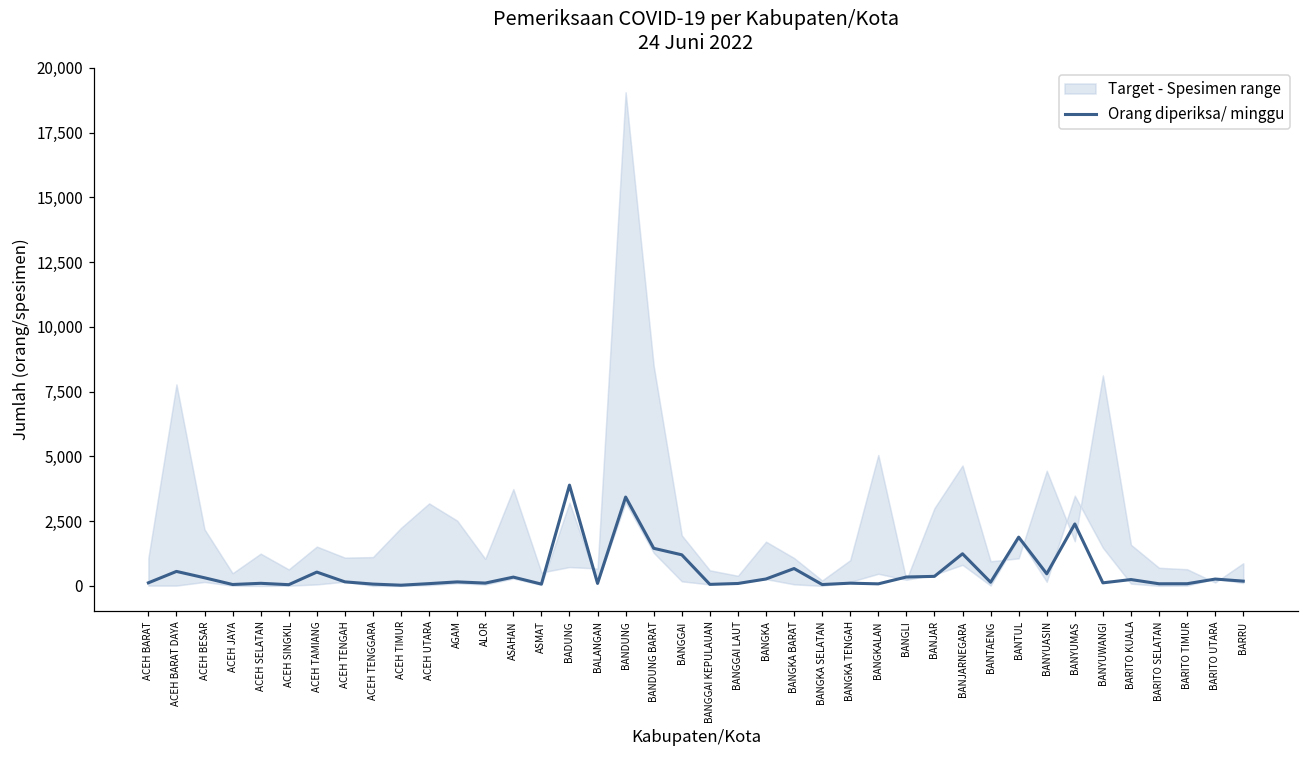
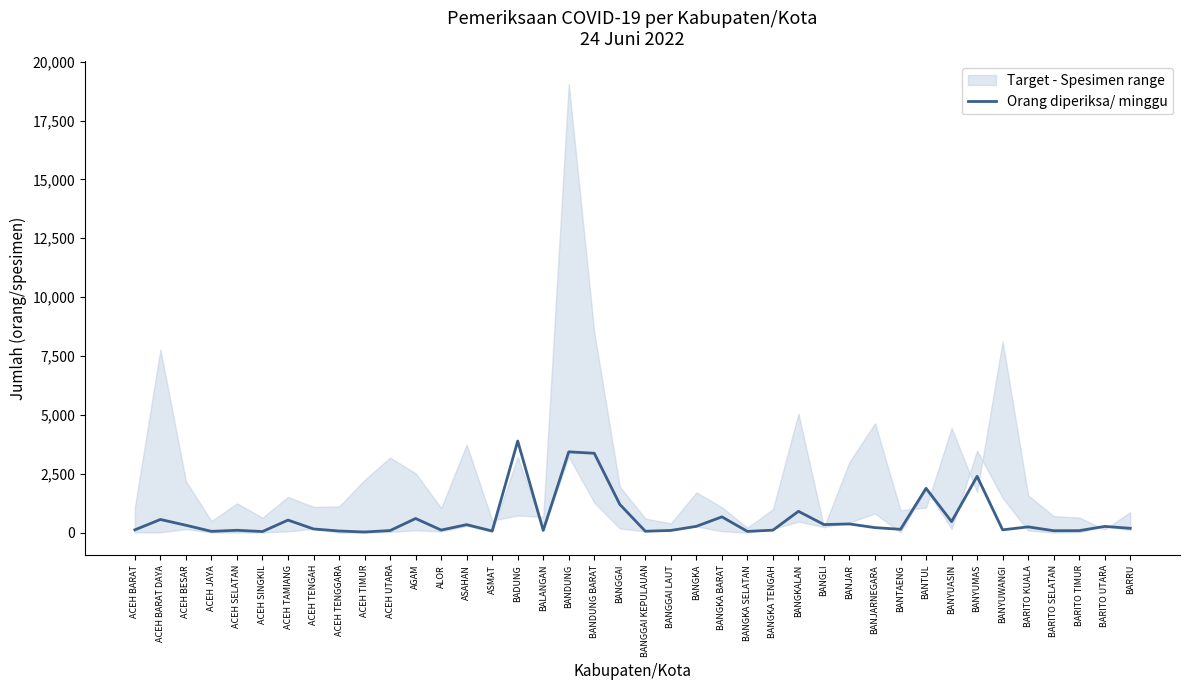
Orang diperiksa/ minggu, AGAM: 200 -> 600
Orang diperiksa/ minggu, BANDUNG BARAT: 1,500 -> 3,400
Orang diperiksa/ minggu, BANGKALAN: 100 -> 900
Orang diperiksa/ minggu, BANJARNEGARA: 1,200 -> 200
